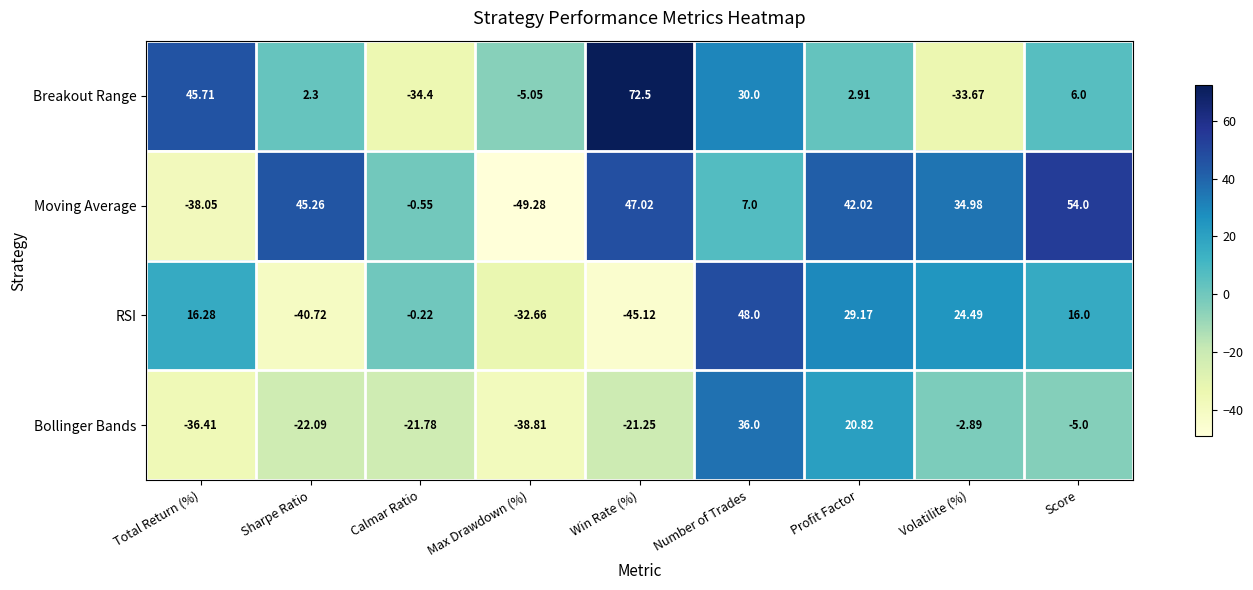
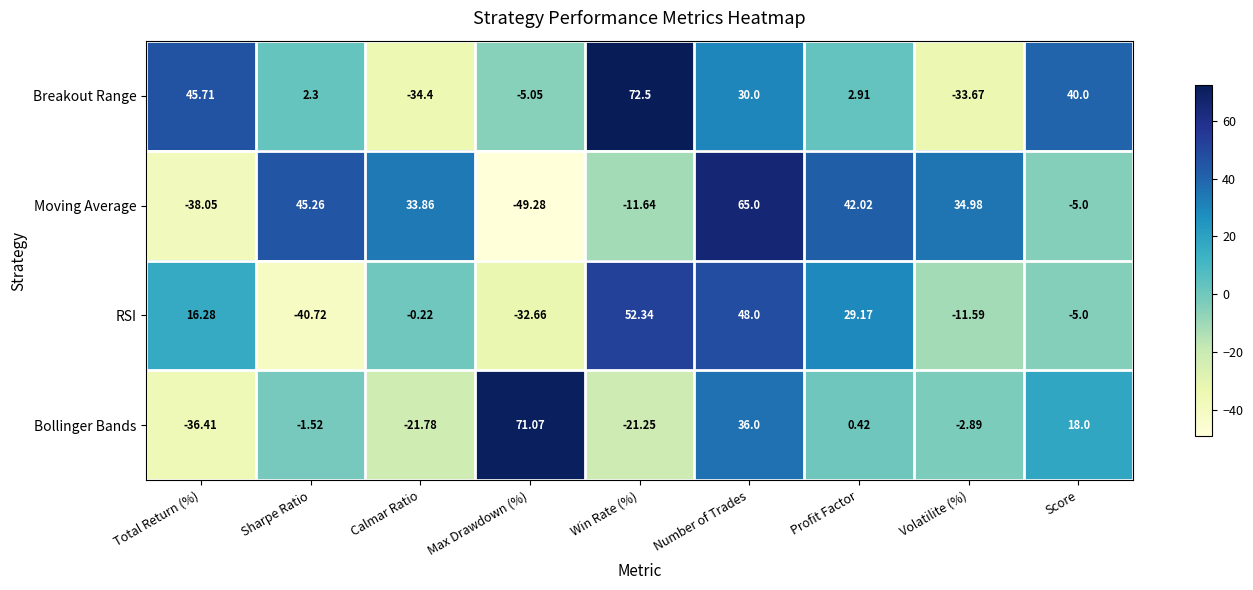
Breakout Range, Score: 6.0 -> 40.0
Moving Average, Calmar Ratio: -0.55 -> 33.86
Moving Average, Win Rate (%): 47.02 -> -11.64
Moving Average, Number of Trades: 7.0 -> 65.0
Moving Average, Score: 54.0 -> -5.0
RSI, Win Rate (%): -45.12 -> 52.34
RSI, Volatilite (%): 24.49 -> -11.59
RSI, Score: 16.0 -> -5.0
Bollinger Bands, Sharpe Ratio: -22.09 -> -1.52
Bollinger Bands, Max Drawdown (%): -38.81 -> 71.07
Bollinger Bands, Profit Factor: 20.82 -> 0.42
Bollinger Bands, Score: -5.0 -> 18.0
